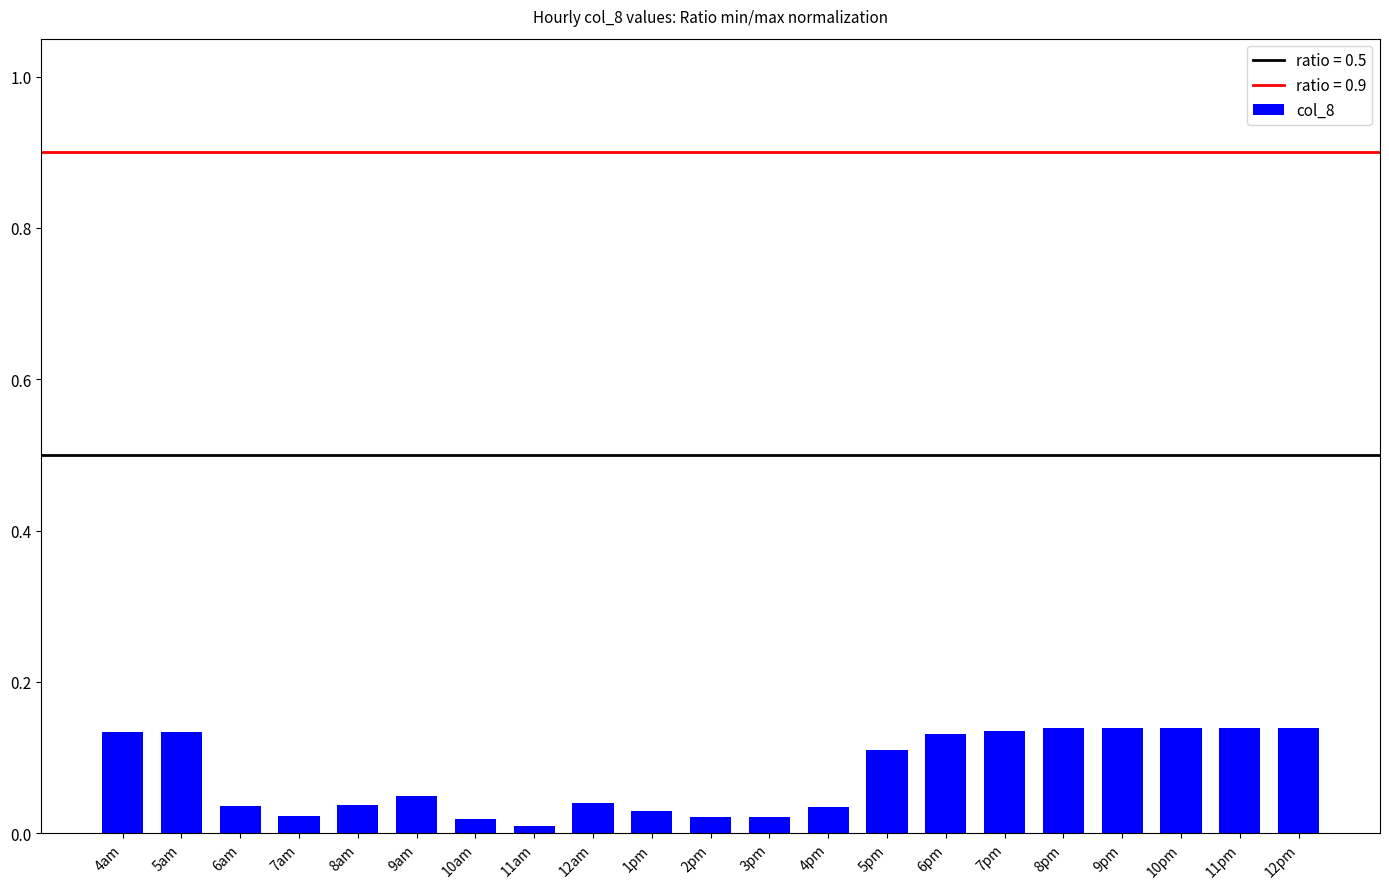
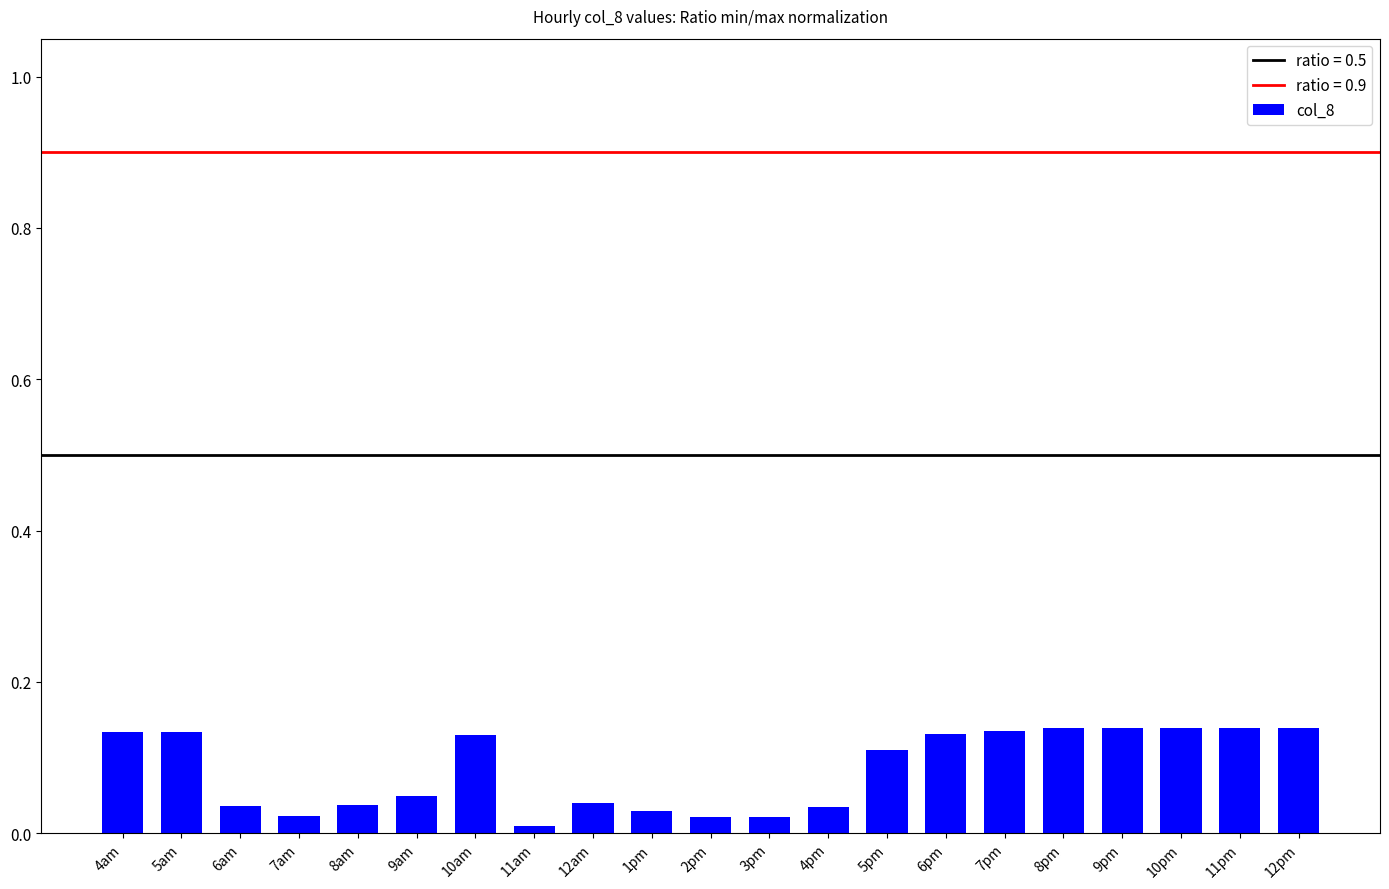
10am: 0.02 -> 0.13
